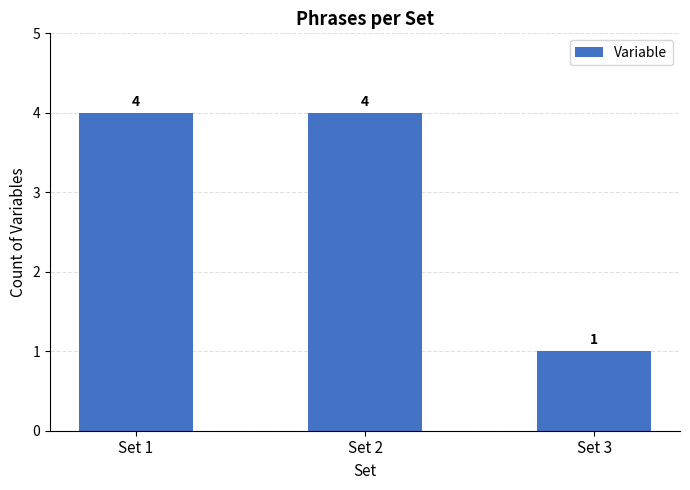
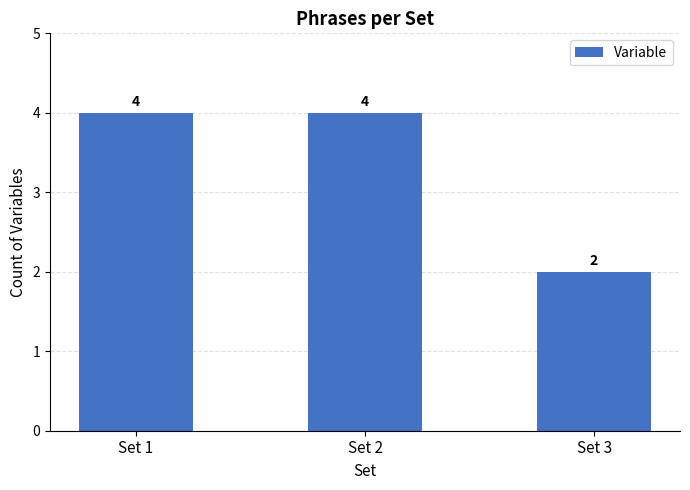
Set 3: 1 -> 2
